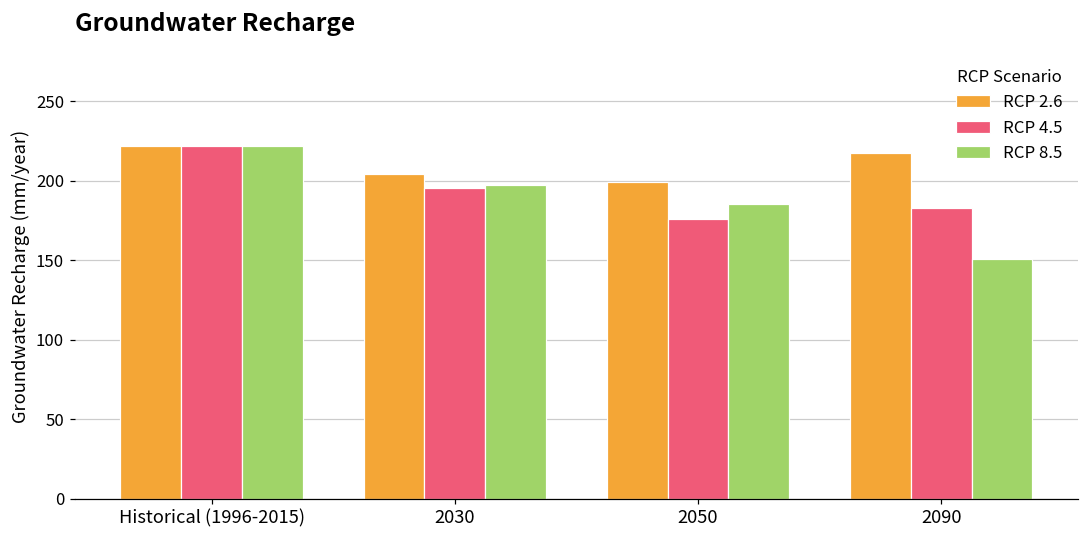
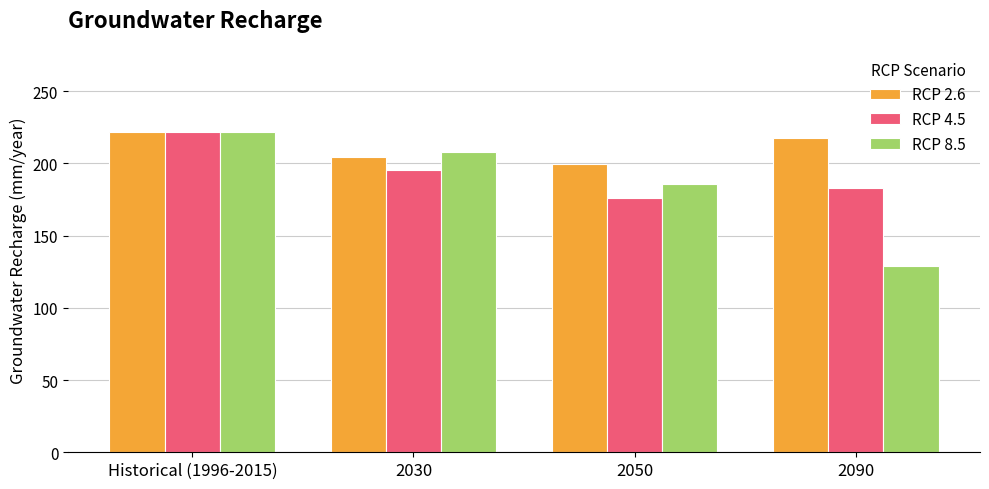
RCP 8.5, 2030: 197 -> 208
RCP 8.5, 2090: 151 -> 129
